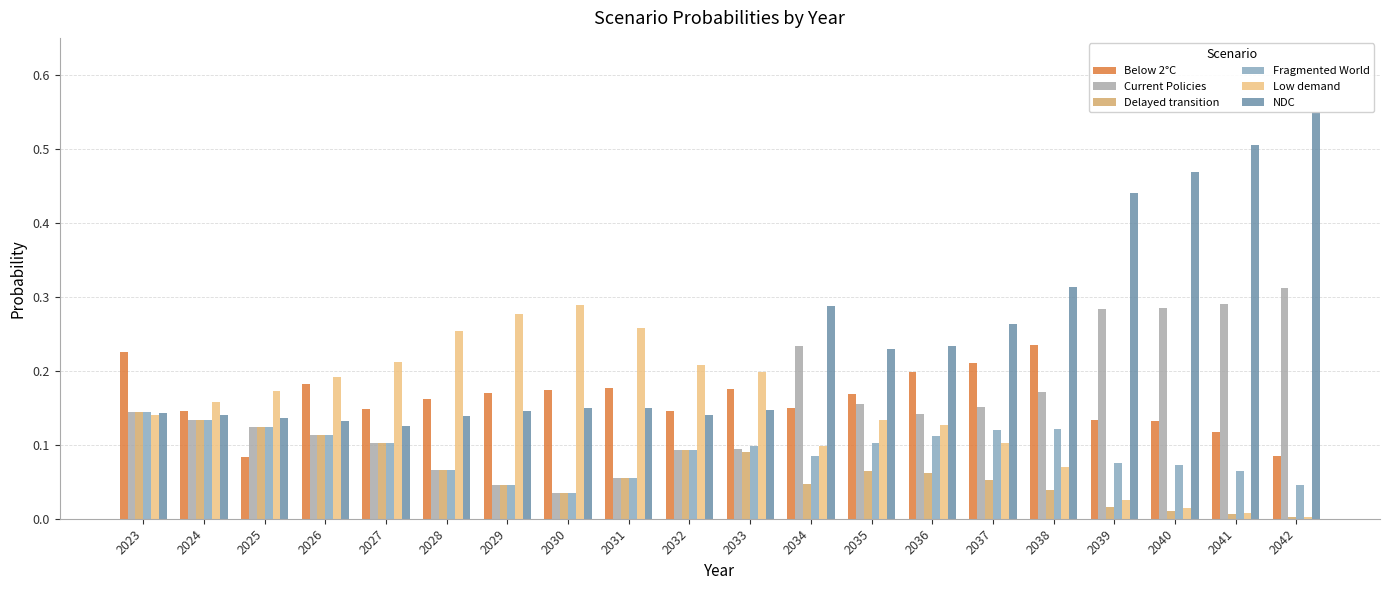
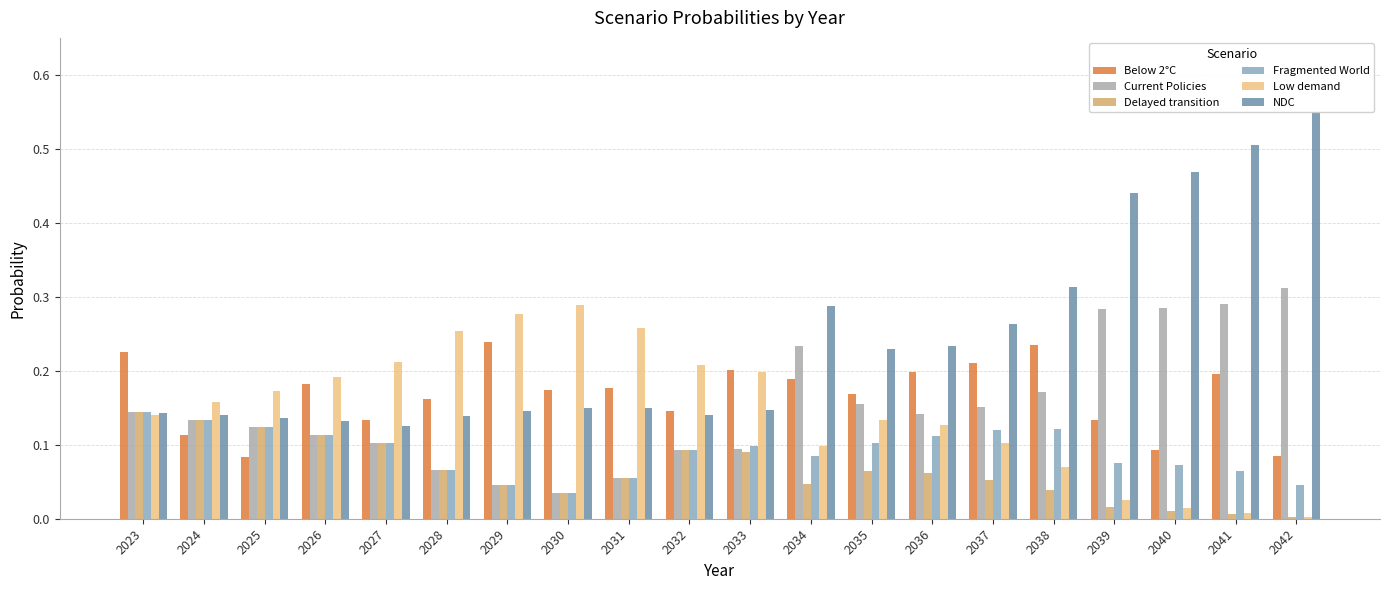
Below 2°C, 2024: 0.15 -> 0.11
Below 2°C, 2027: 0.15 -> 0.13
Below 2°C, 2029: 0.17 -> 0.24
Below 2°C, 2033: 0.18 -> 0.20
Below 2°C, 2034: 0.15 -> 0.19
Below 2°C, 2040: 0.13 -> 0.09
Below 2°C, 2041: 0.12 -> 0.20
